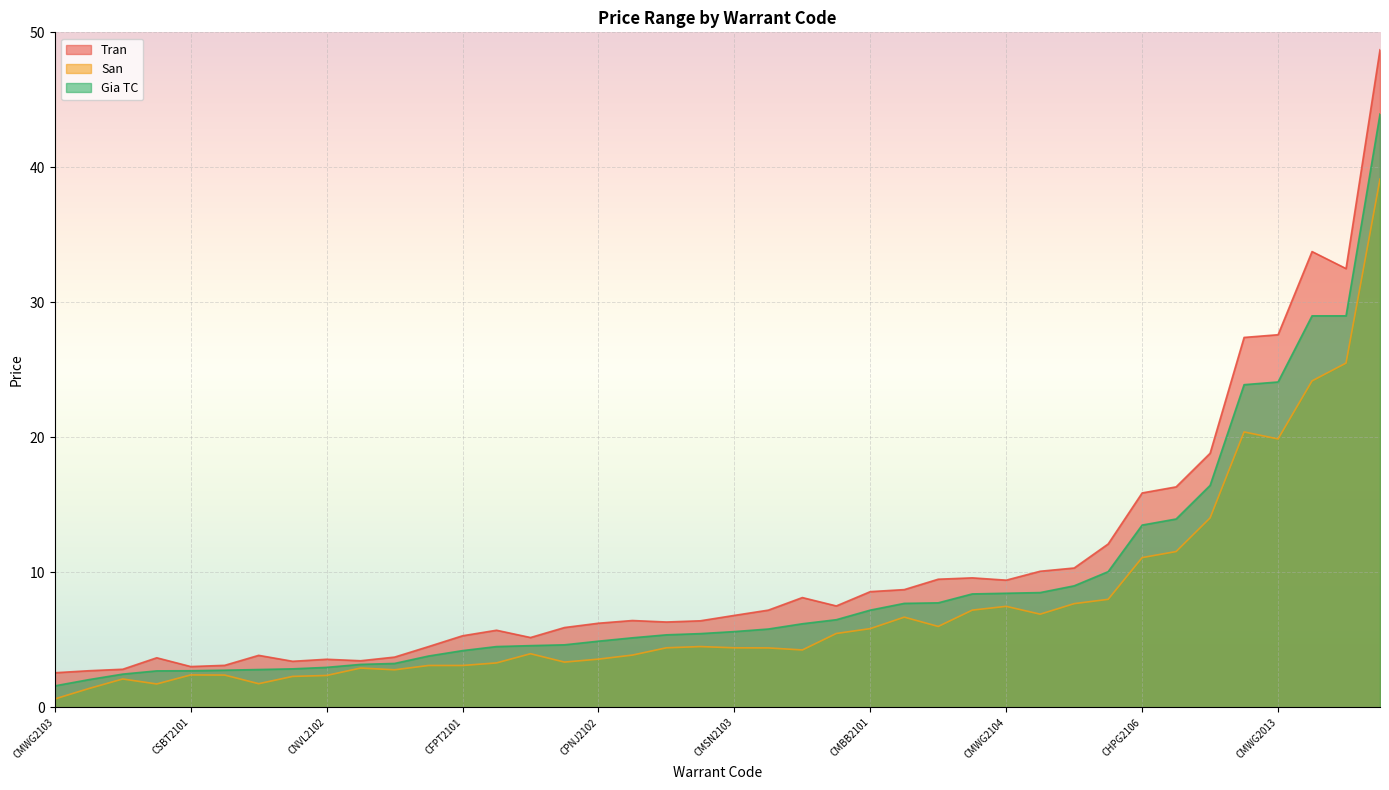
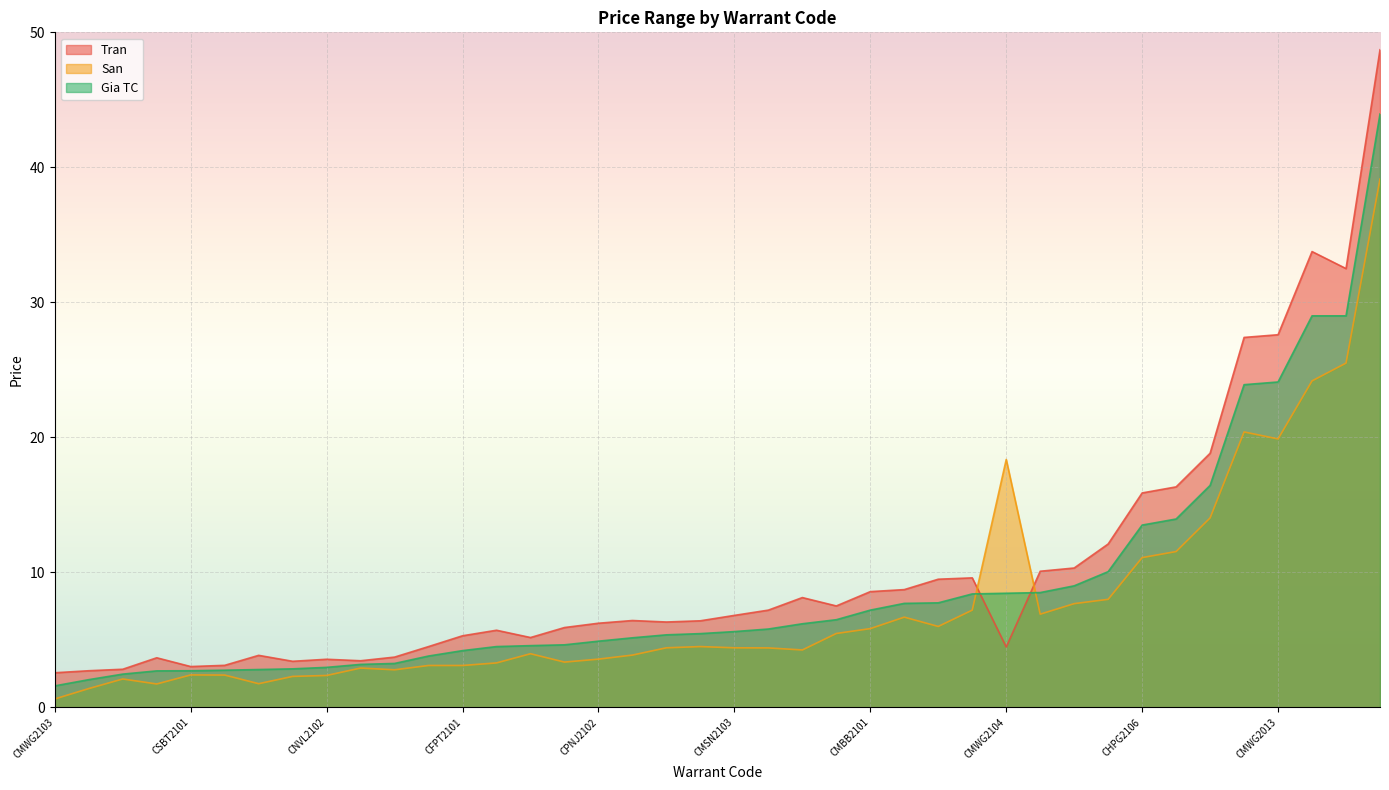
Tran, CMWG2104: 9.4 -> 4.5
San, CMWG2104: 7.5 -> 18.4
